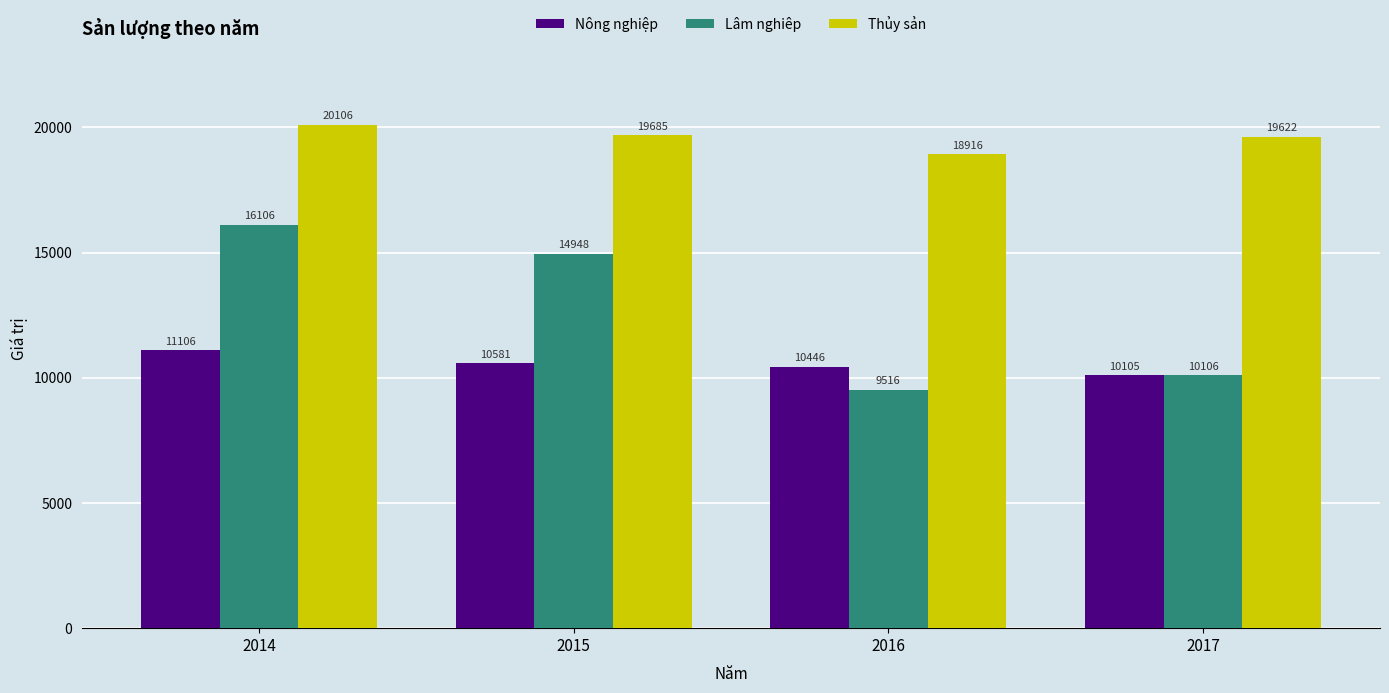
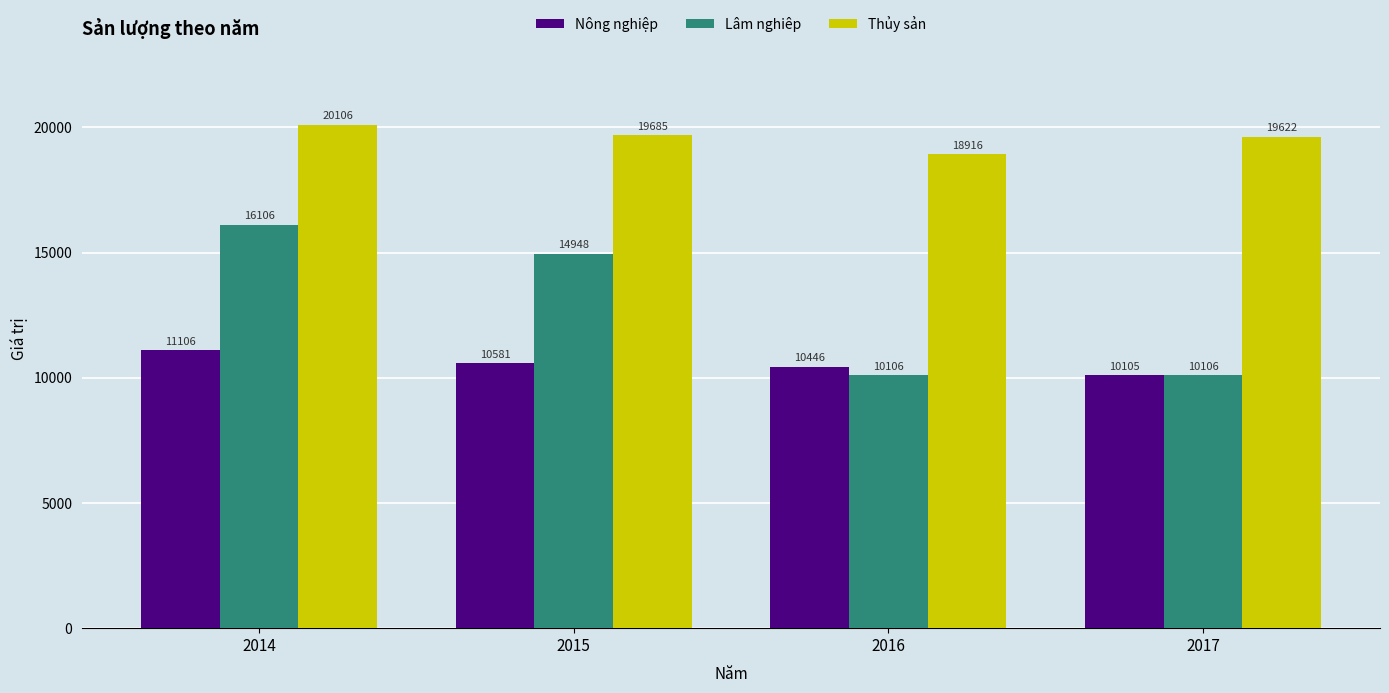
Lâm nghiêp, 2016: 9516 -> 10106
